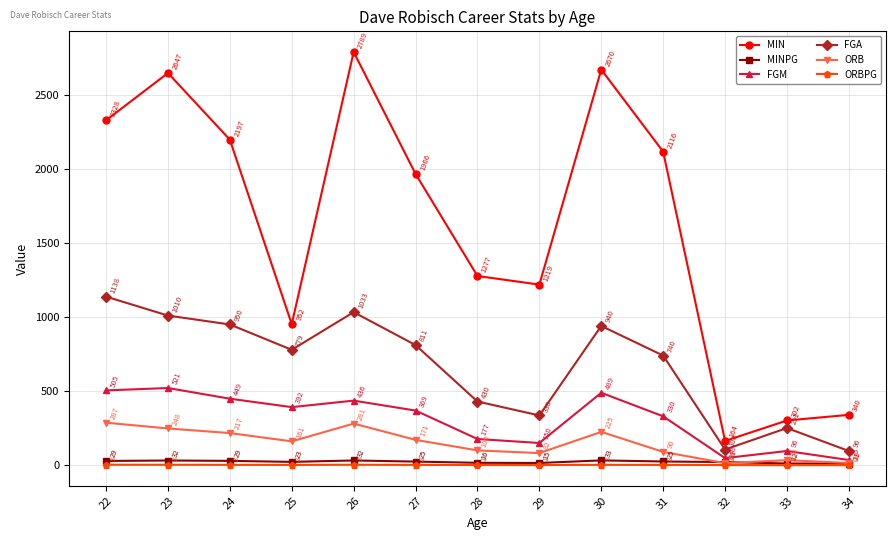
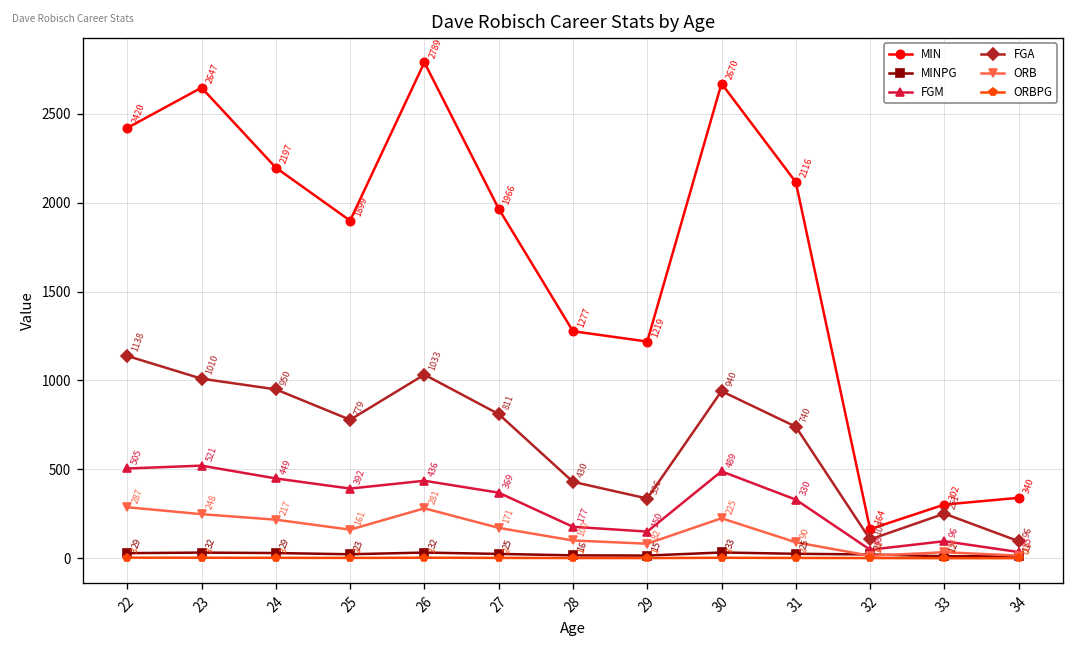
MIN, 22: 2328 -> 2420
MIN, 25: 952 -> 1899
